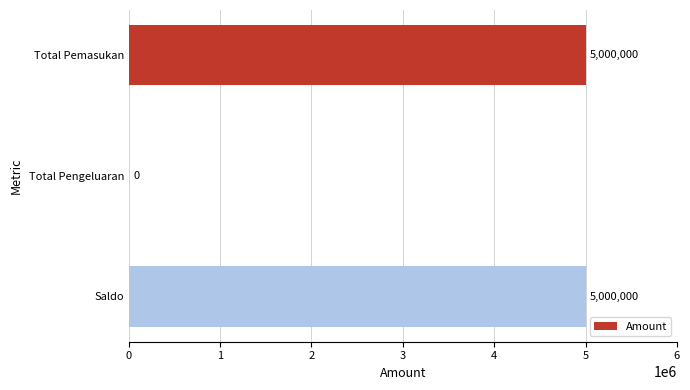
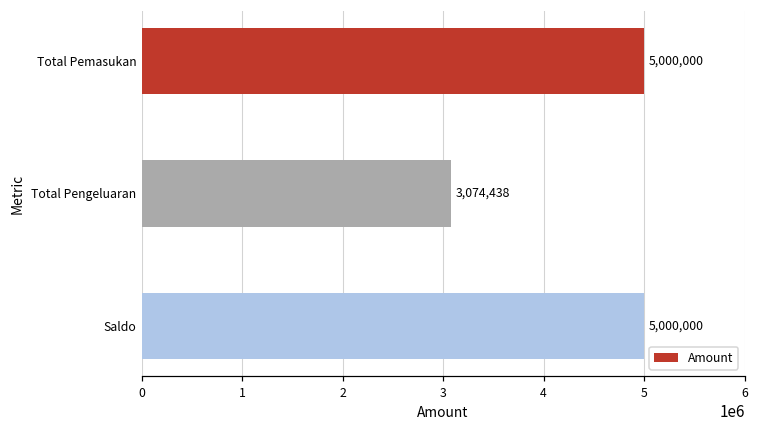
Total Pengeluaran: 0 -> 3,074,438
